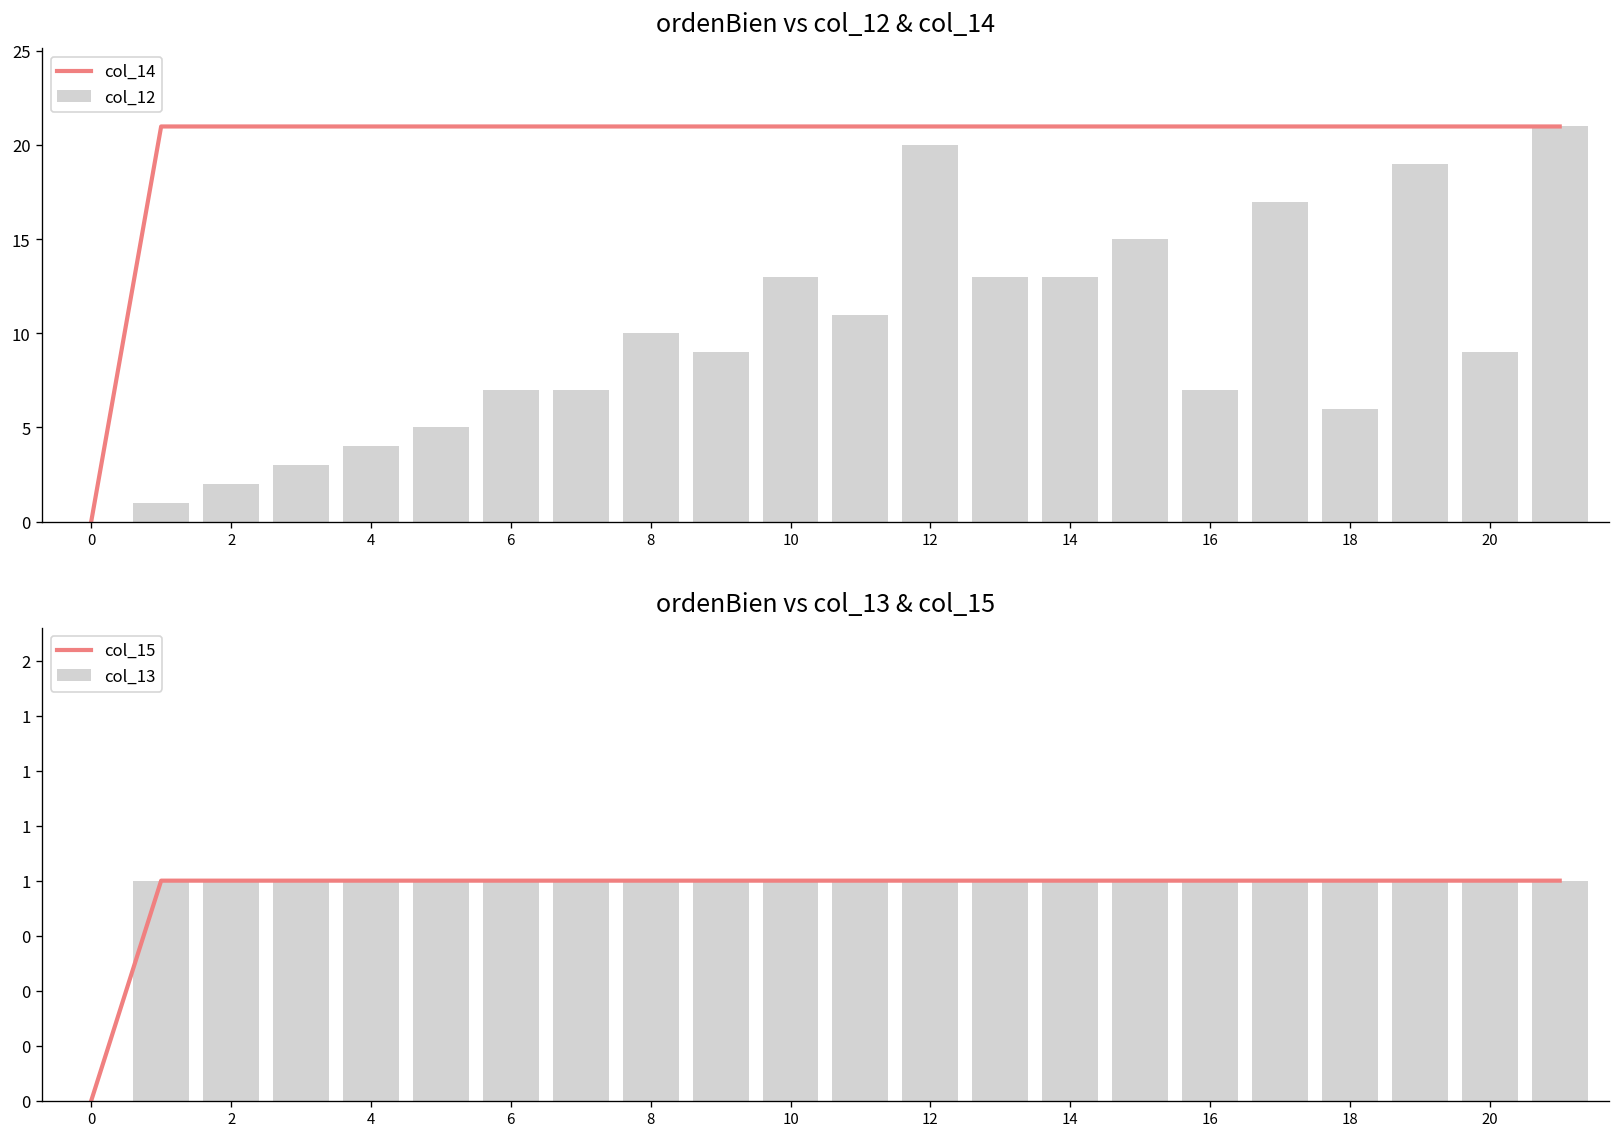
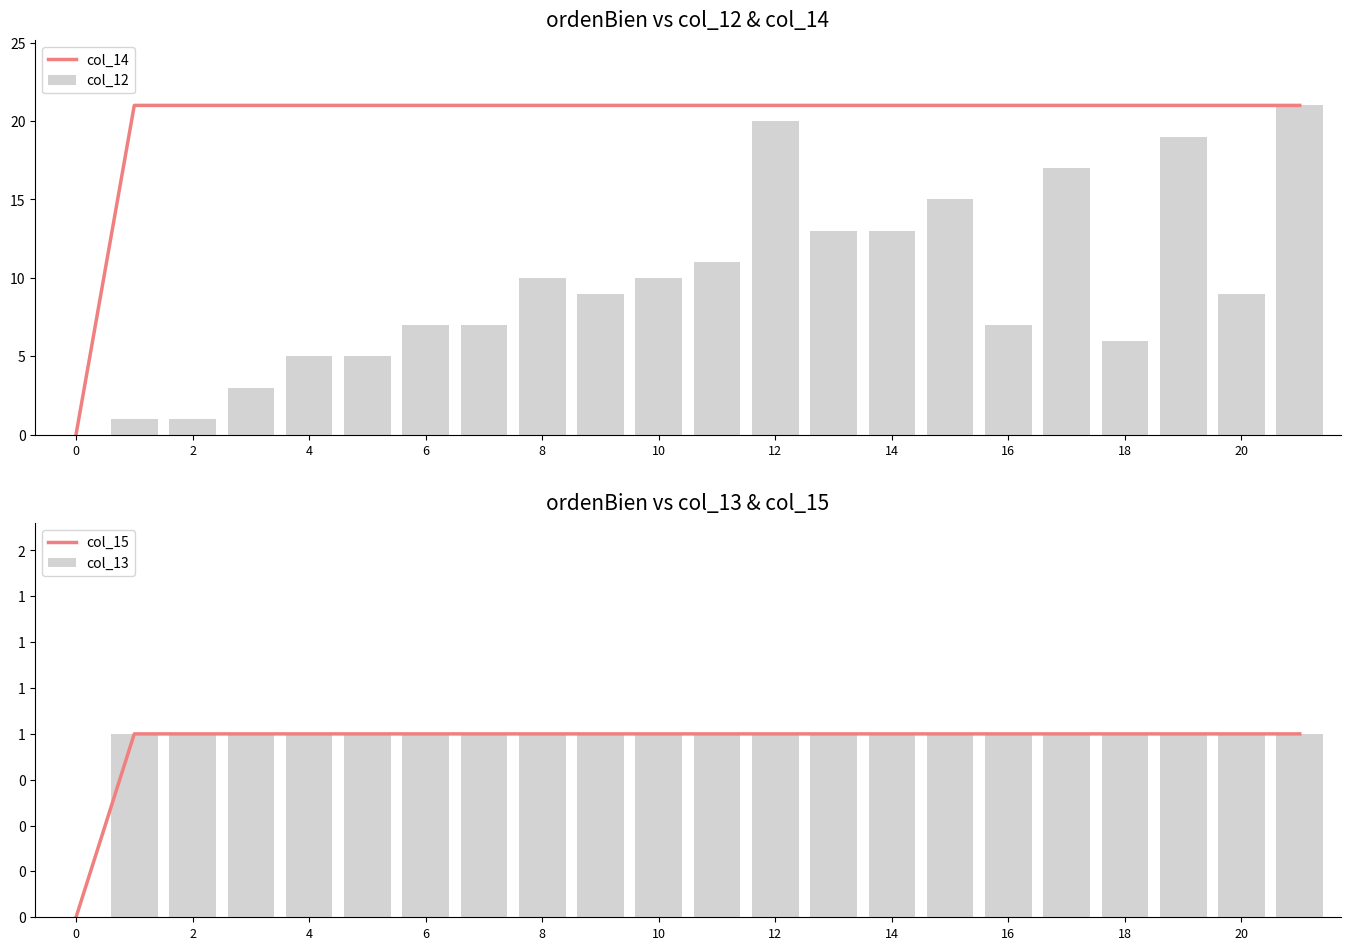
ordenBien vs col_12 & col_14, col_12, 2: 2 -> 1
ordenBien vs col_12 & col_14, col_12, 4: 4 -> 5
ordenBien vs col_12 & col_14, col_12, 10: 13 -> 10
